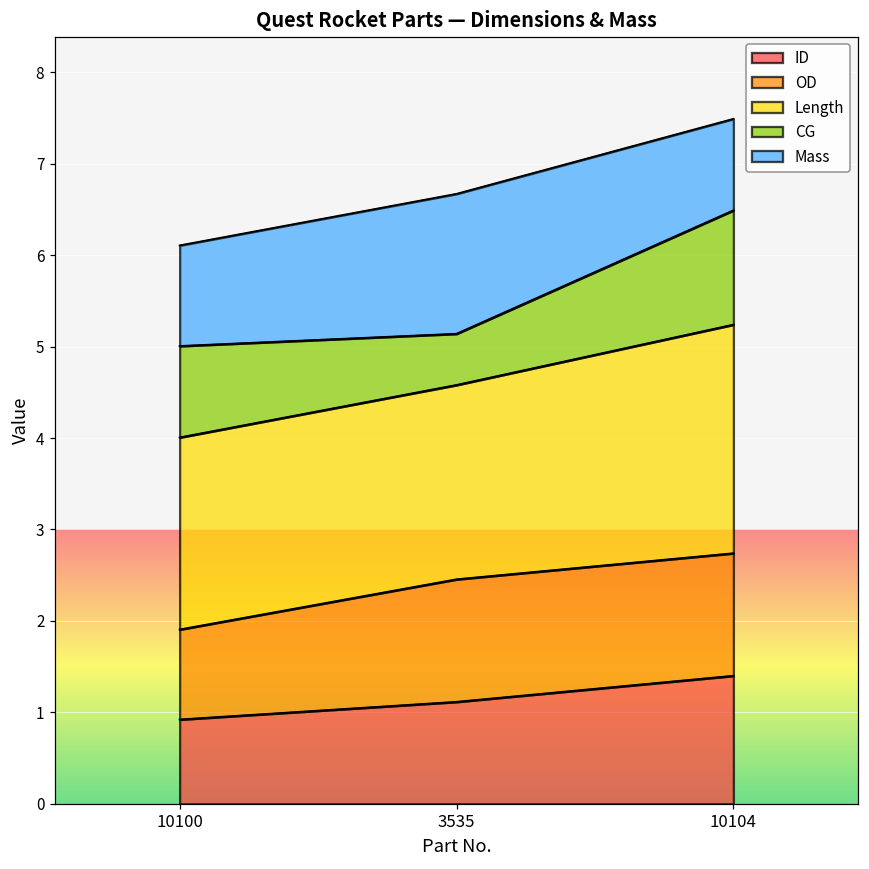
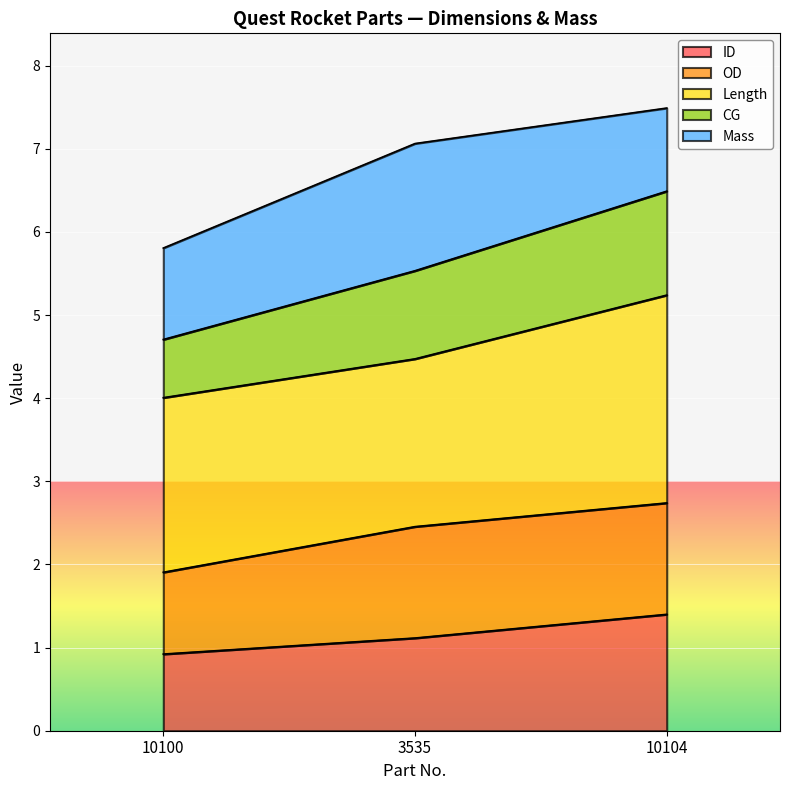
CG, 10100: 1.0 -> 0.7
Length, 3535: 2.1 -> 2.0
CG, 3535: 0.6 -> 1.1
